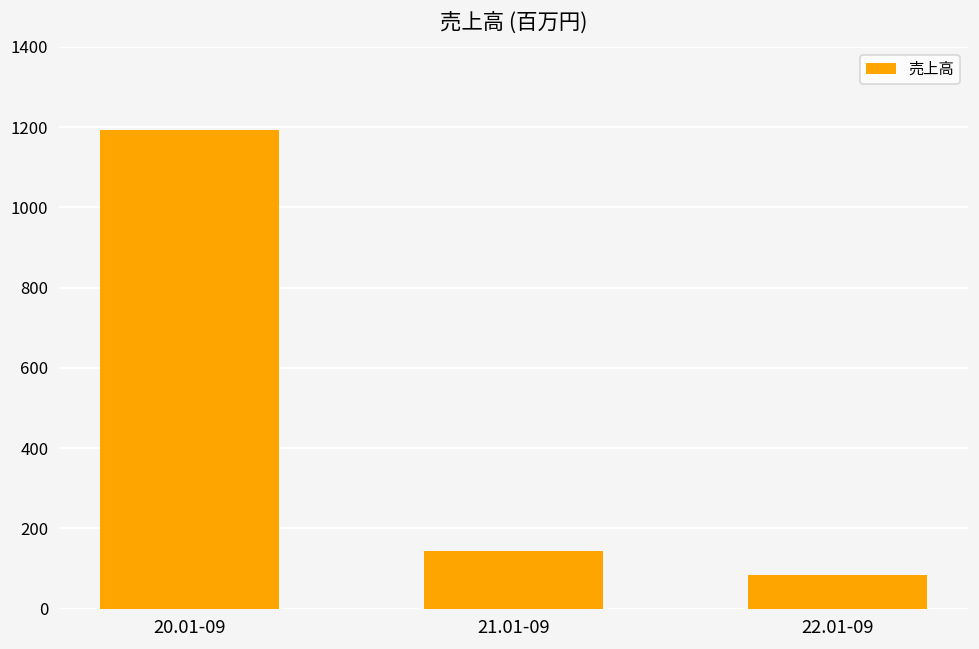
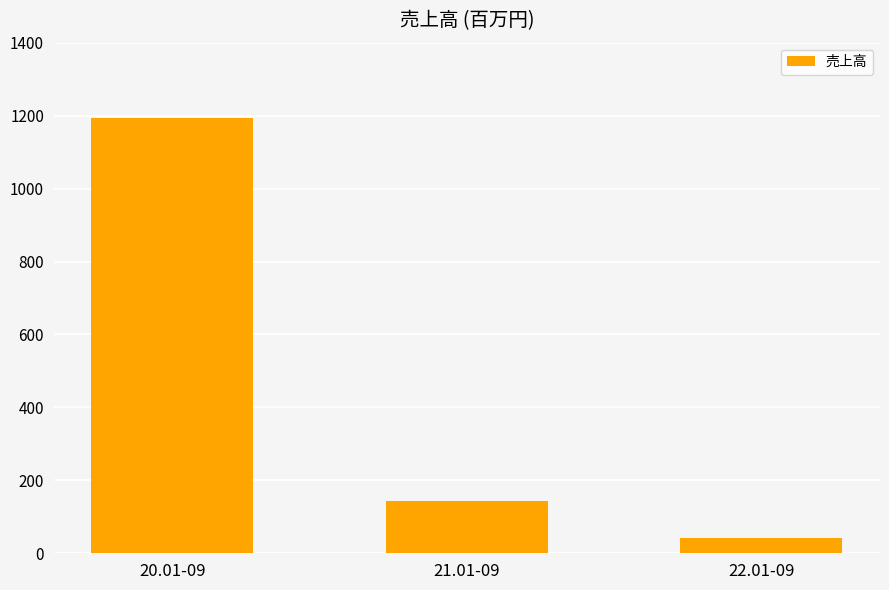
22.01-09: 80 -> 40
